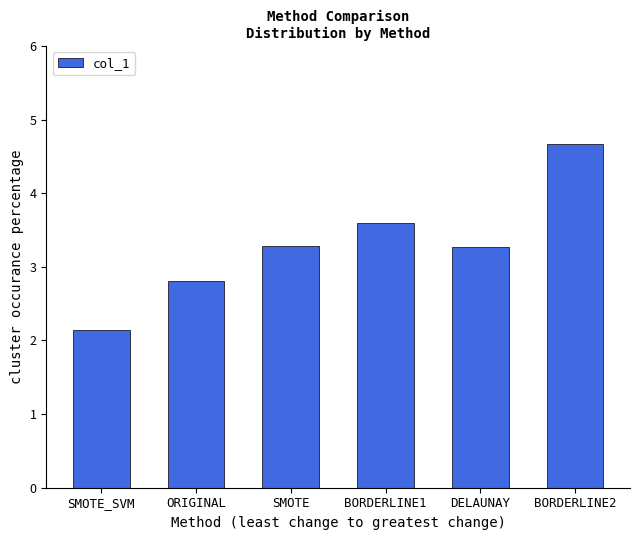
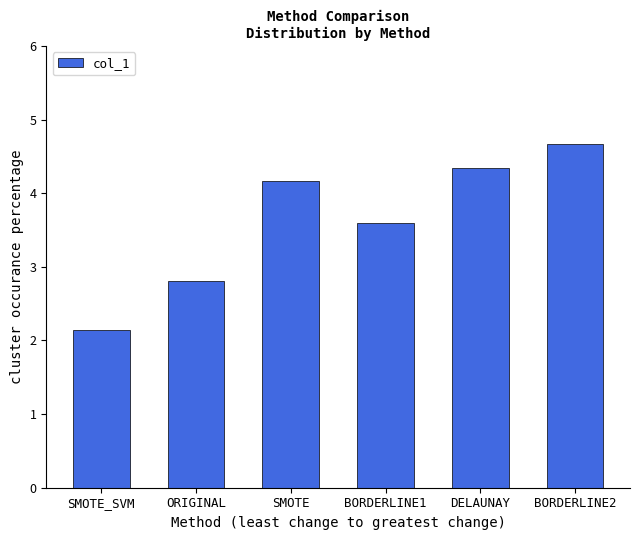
SMOTE: 3.3 -> 4.2
DELAUNAY: 3.3 -> 4.3
